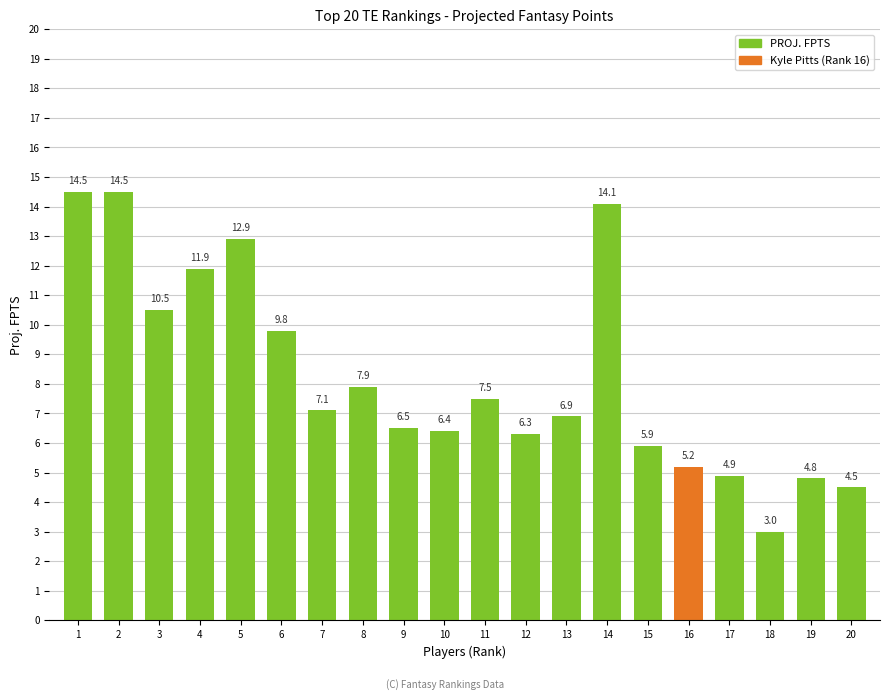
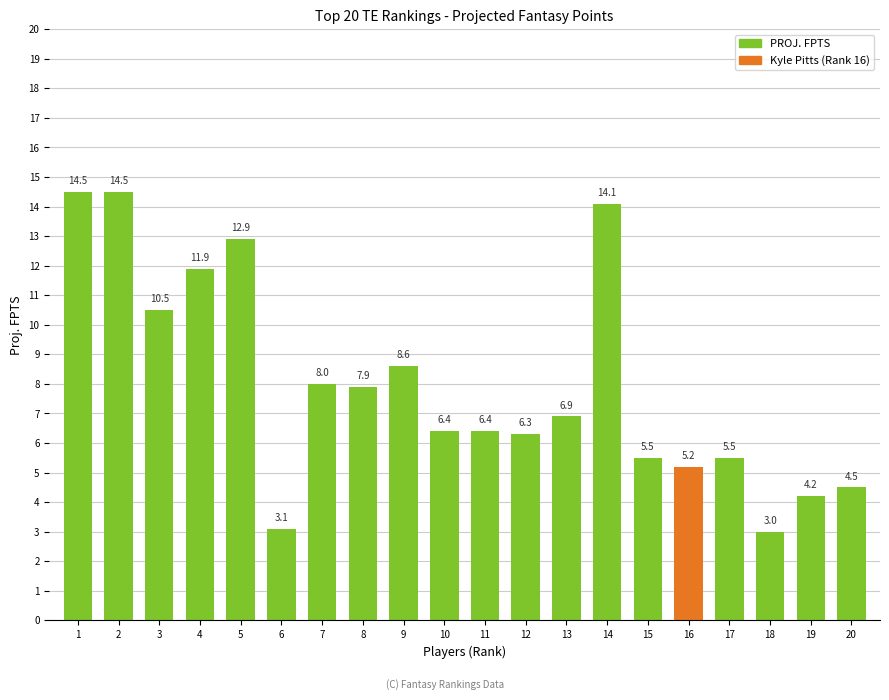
6: 9.8 -> 3.1
7: 7.1 -> 8.0
9: 6.5 -> 8.6
11: 7.5 -> 6.4
15: 5.9 -> 5.5
17: 4.9 -> 5.5
19: 4.8 -> 4.2
